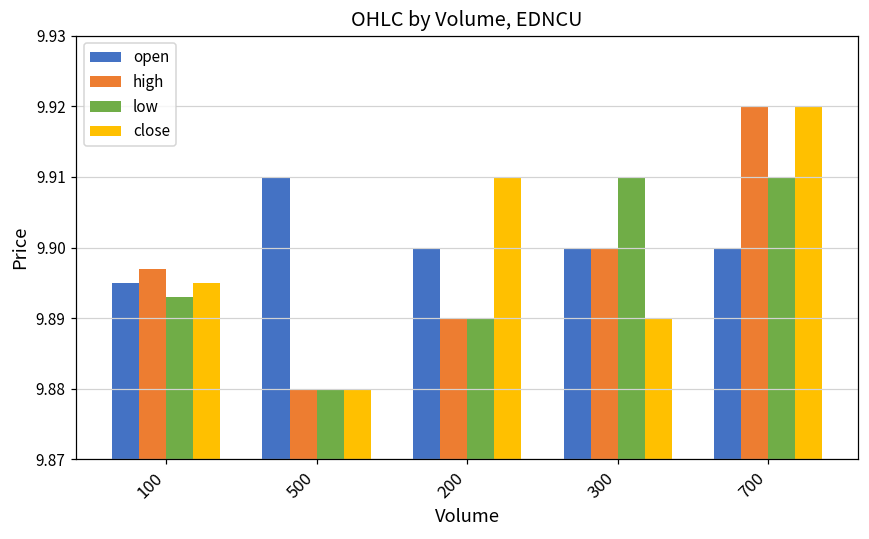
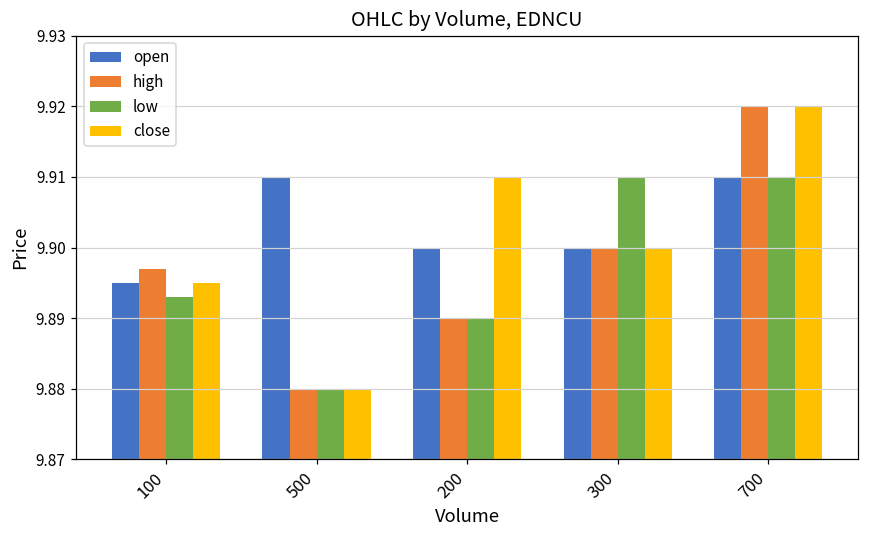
close, 300: 9.89 -> 9.90
open, 700: 9.90 -> 9.91
